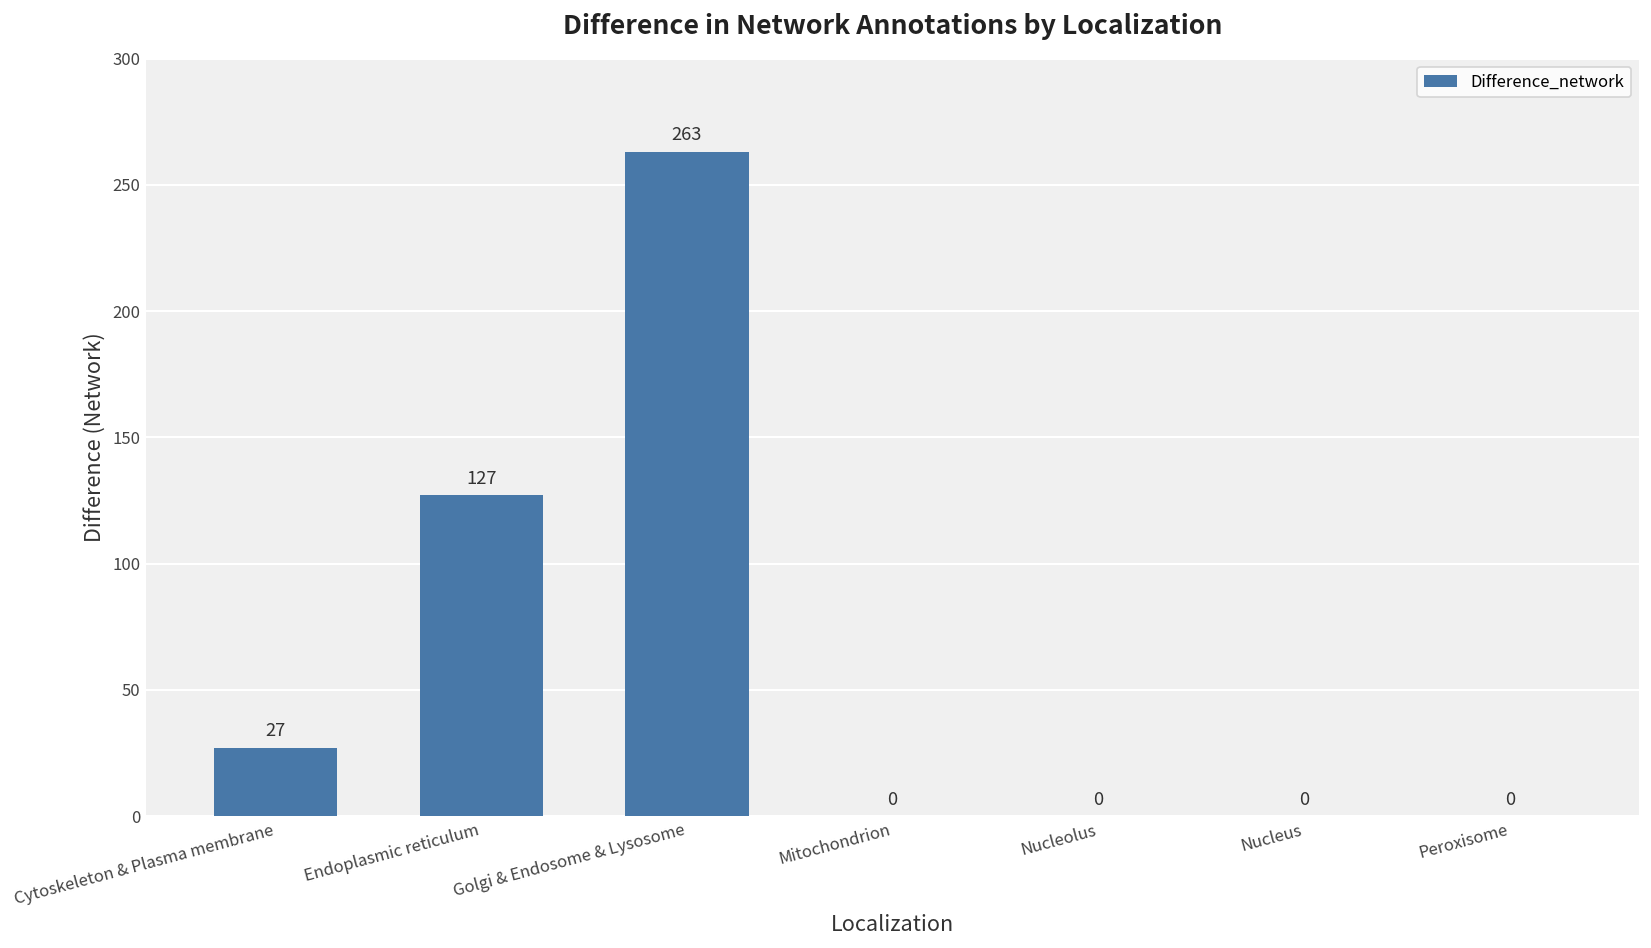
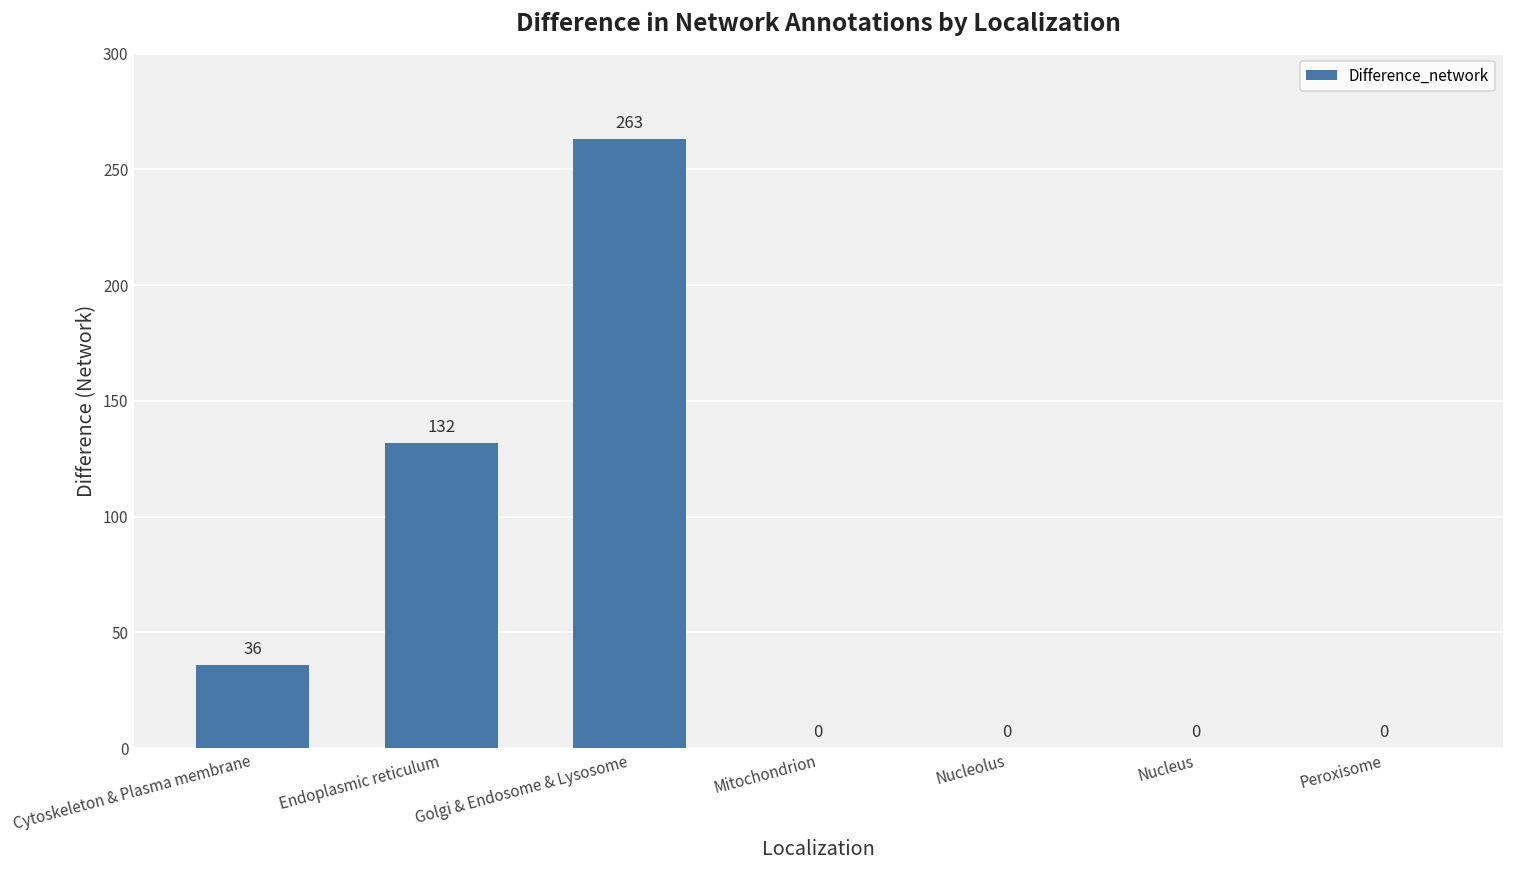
Cytoskeleton & Plasma membrane: 27 -> 36
Endoplasmic reticulum: 127 -> 132
